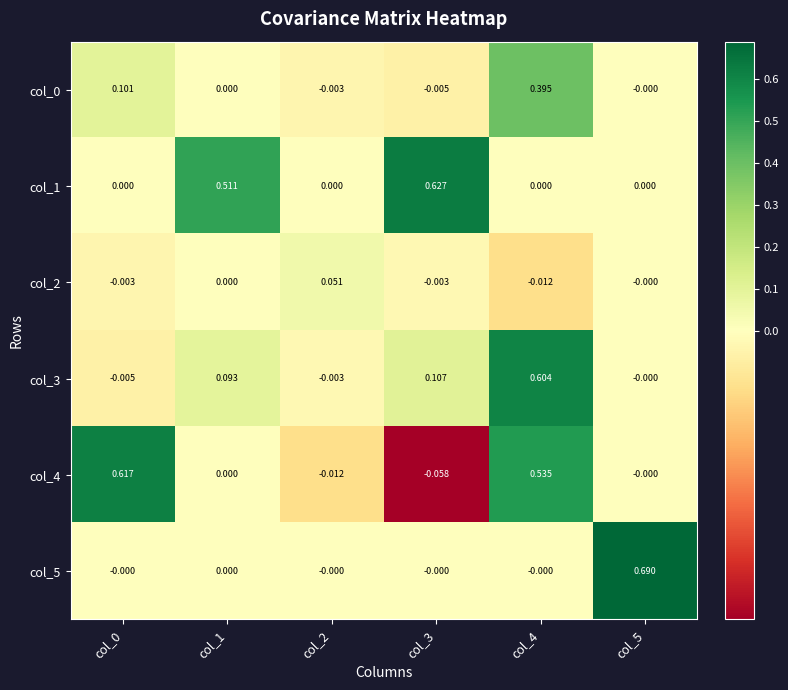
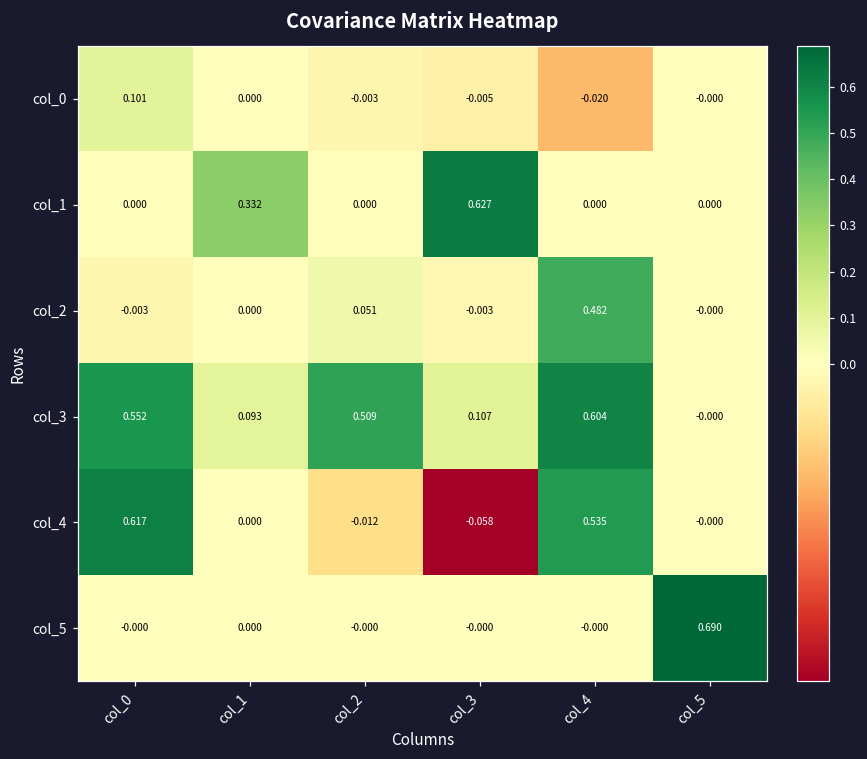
col_0, col_4: 0.395 -> -0.020
col_1, col_1: 0.511 -> 0.332
col_2, col_4: -0.012 -> 0.482
col_3, col_0: -0.005 -> 0.552
col_3, col_2: -0.003 -> 0.509
